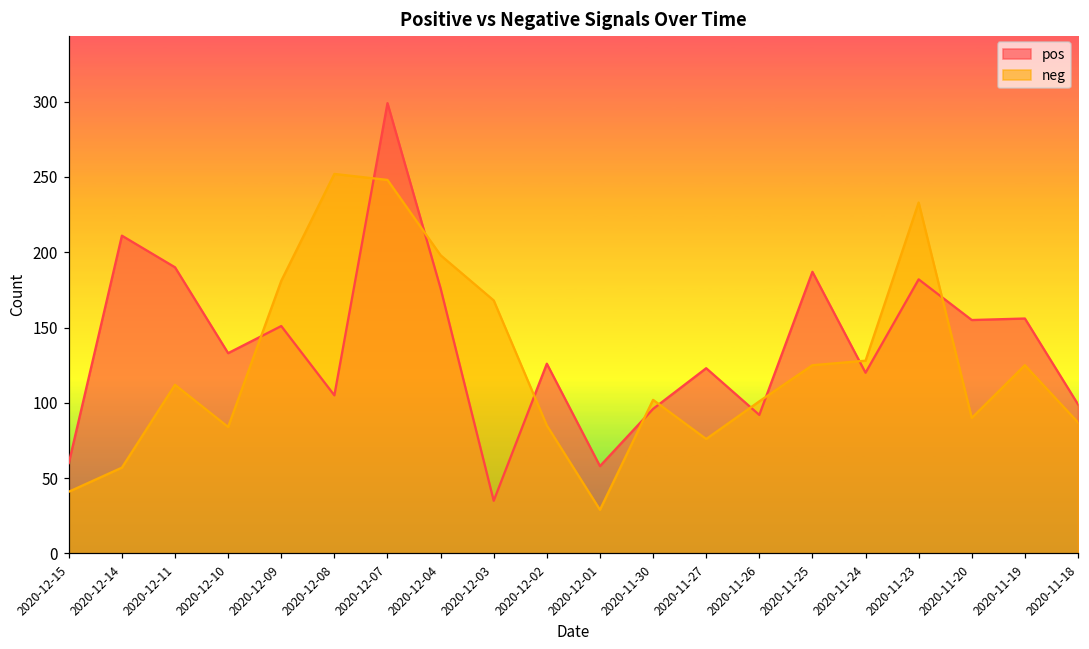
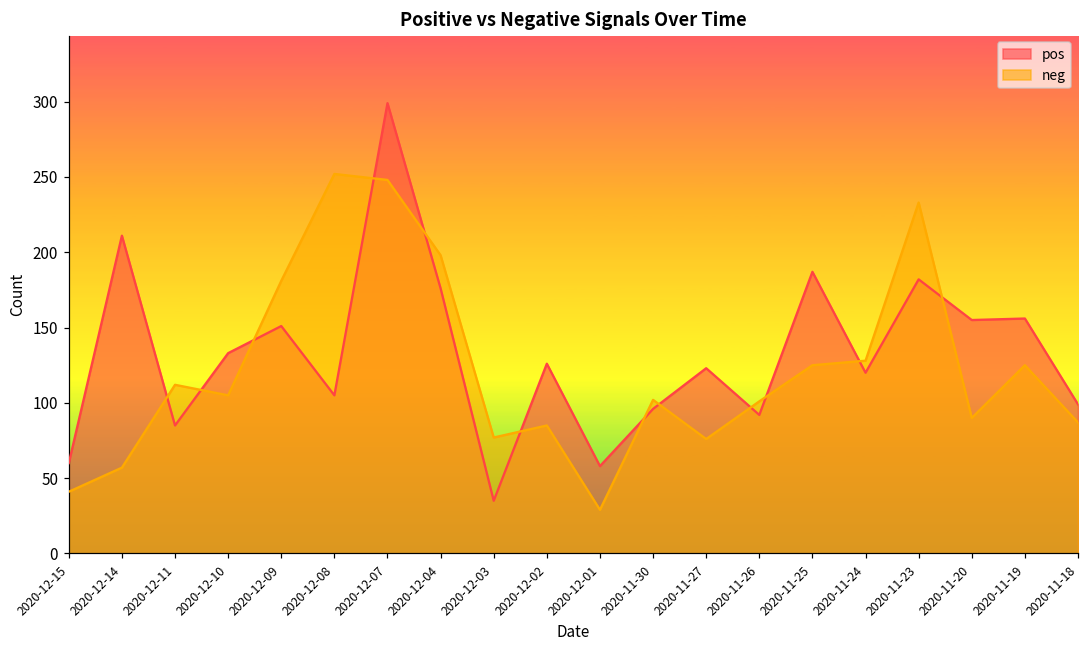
pos, 2020-12-11: 190 -> 85
neg, 2020-12-10: 84 -> 105
neg, 2020-12-03: 168 -> 77
